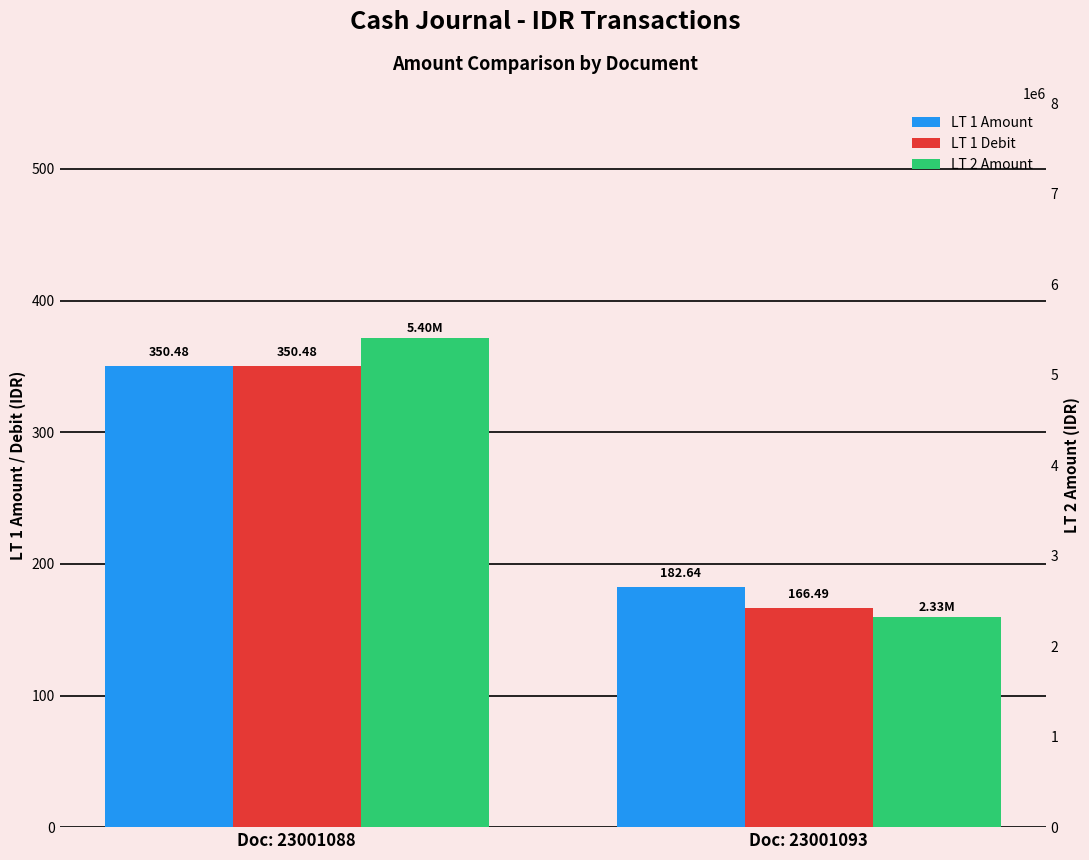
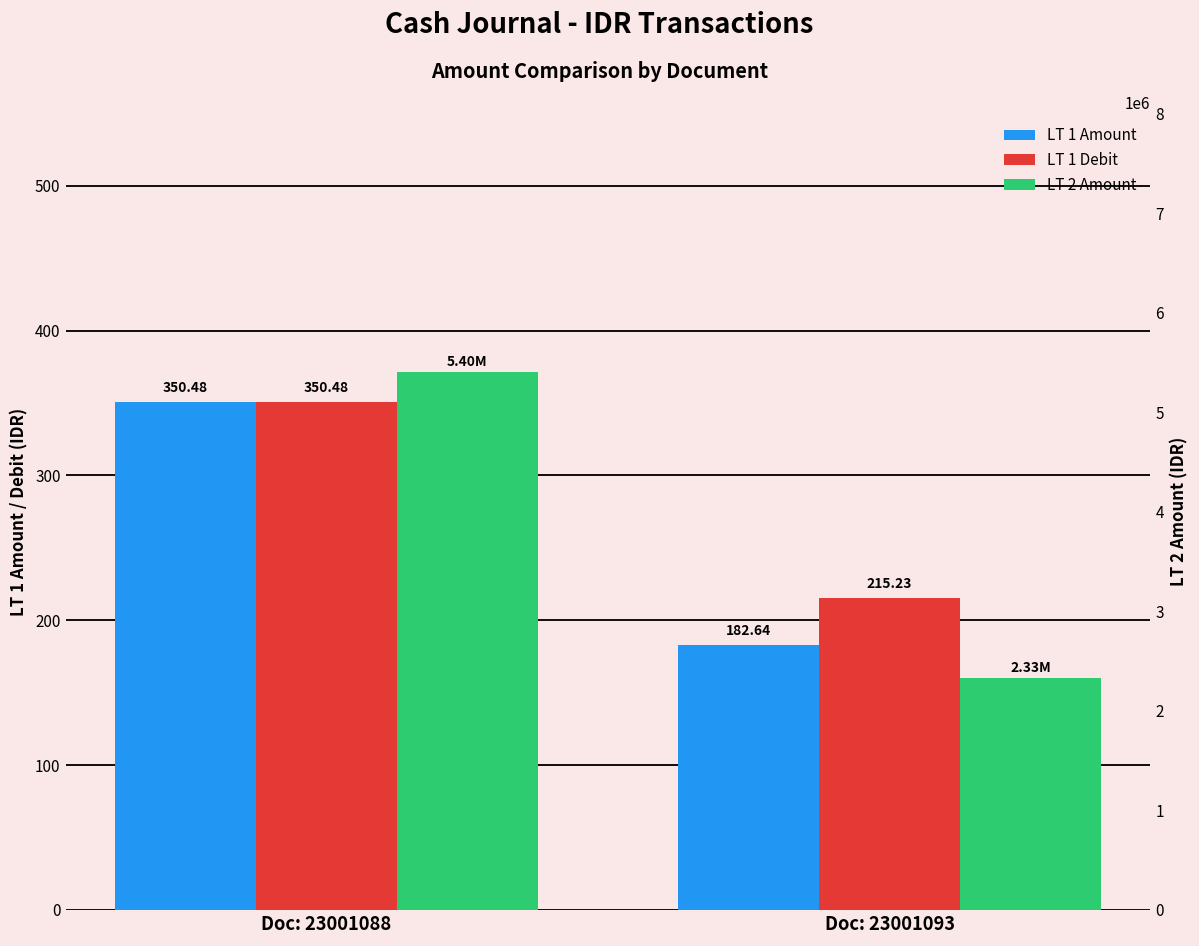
LT 1 Debit, Doc: 23001093: 166.49 -> 215.23
